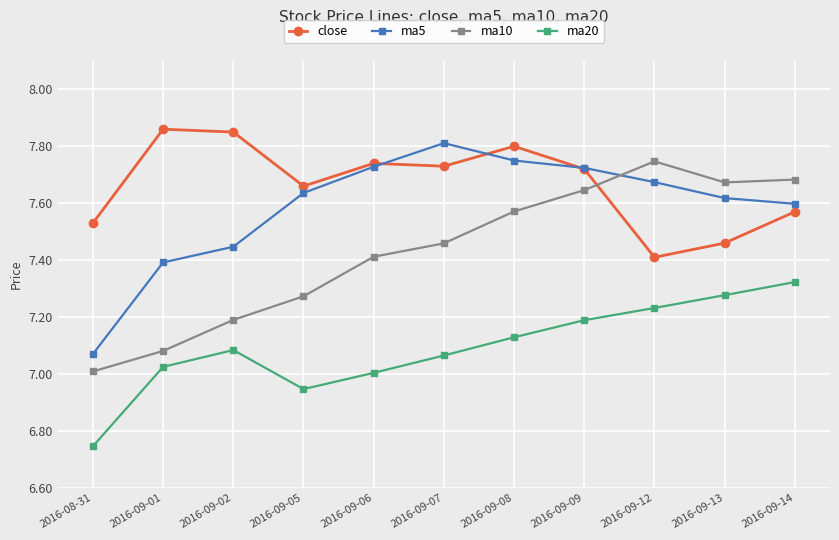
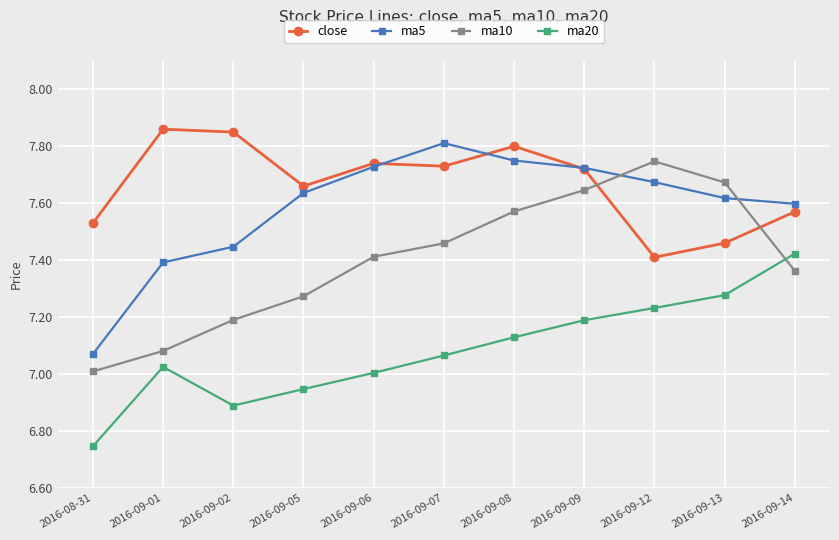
ma20, 2016-09-02: 7.08 -> 6.89
ma10, 2016-09-14: 7.68 -> 7.36
ma20, 2016-09-14: 7.32 -> 7.42
